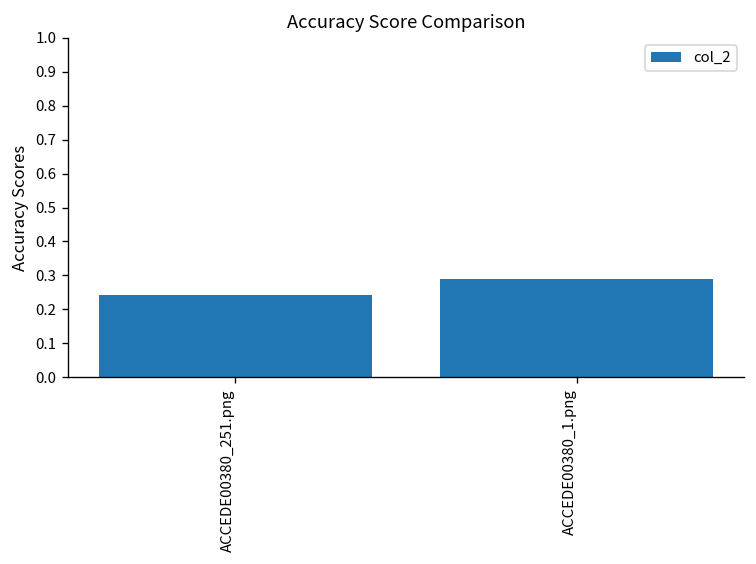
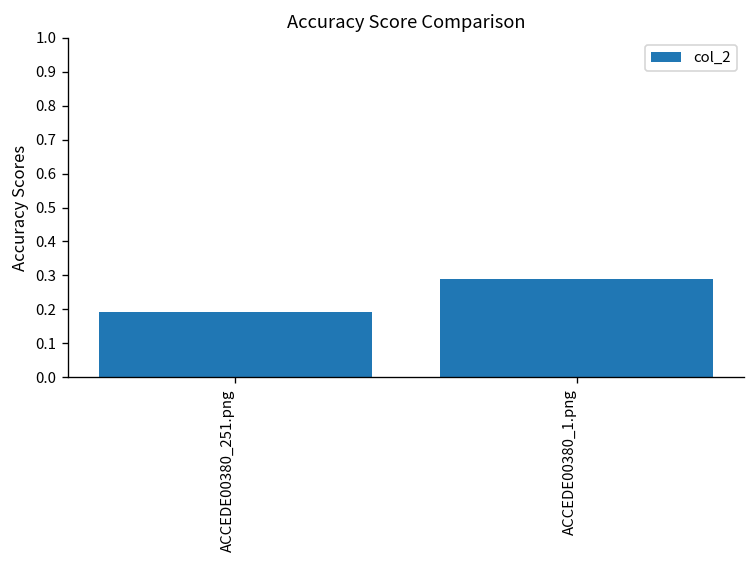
ACCEDE00380_251.png: 0.24 -> 0.19
